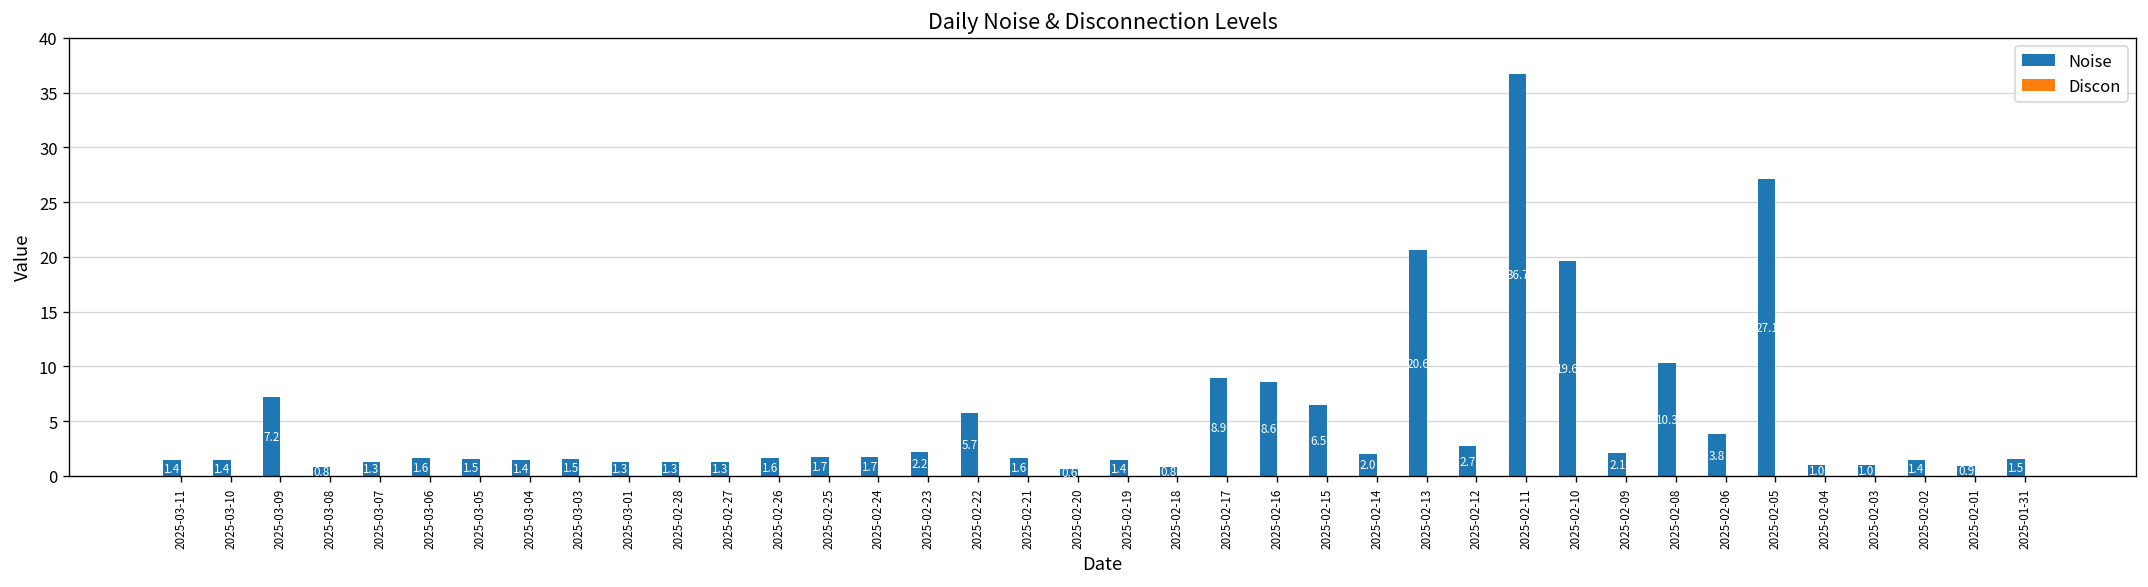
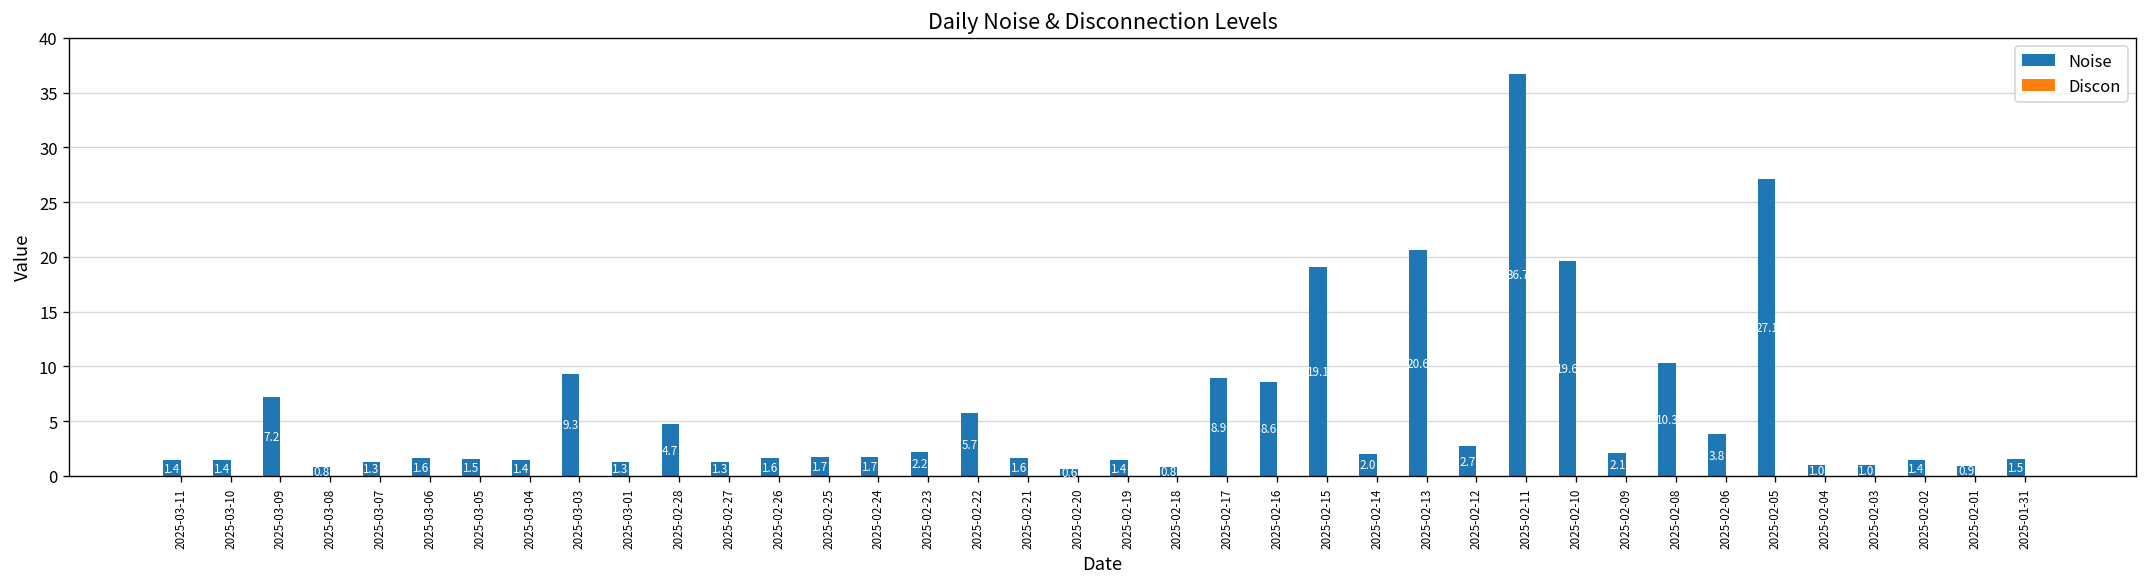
Noise, 2025-03-03: 1.5 -> 9.3
Noise, 2025-02-28: 1.3 -> 4.7
Noise, 2025-02-15: 6.5 -> 19.1
